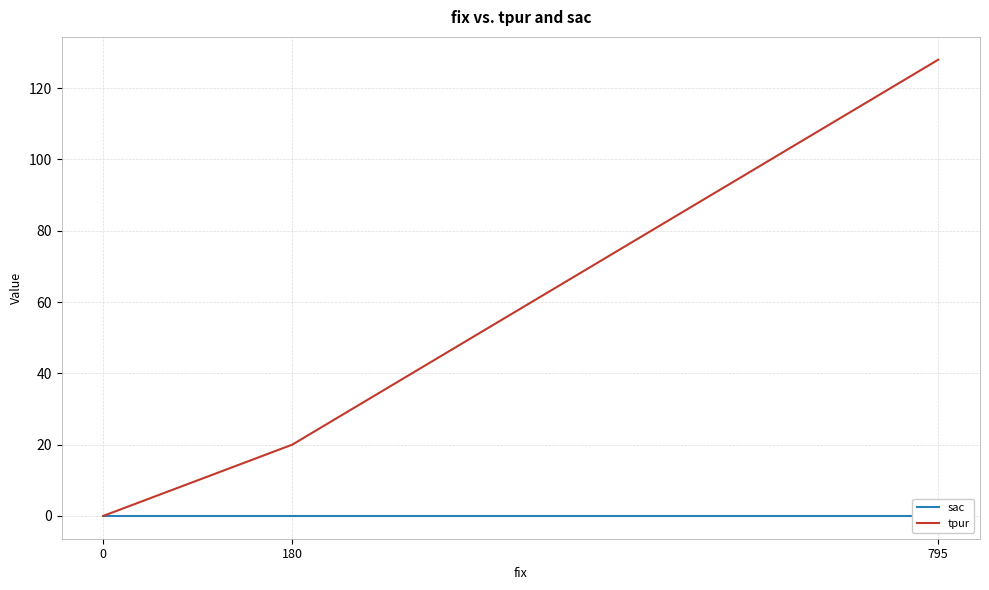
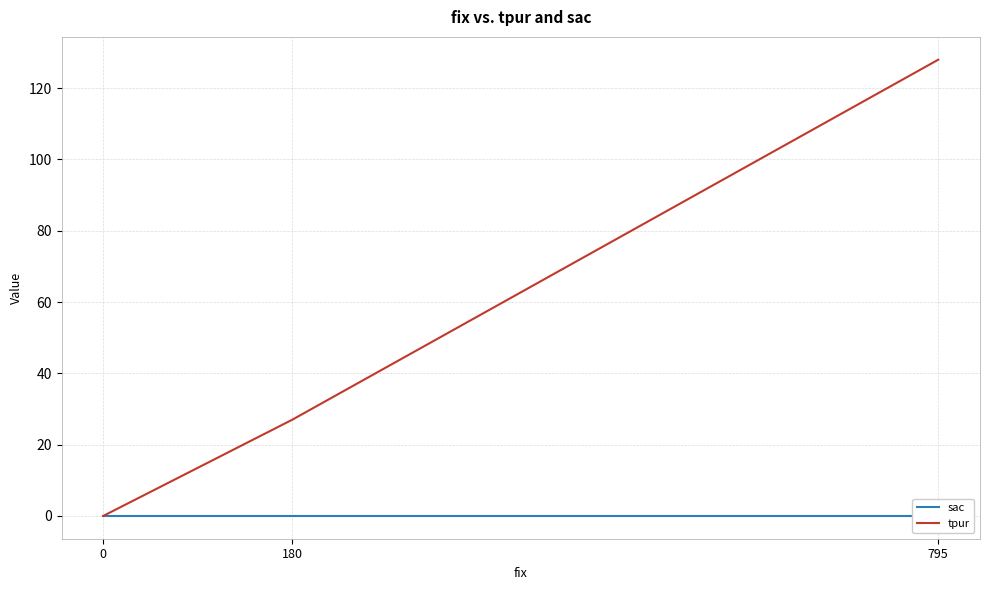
tpur, 180: 20 -> 27
